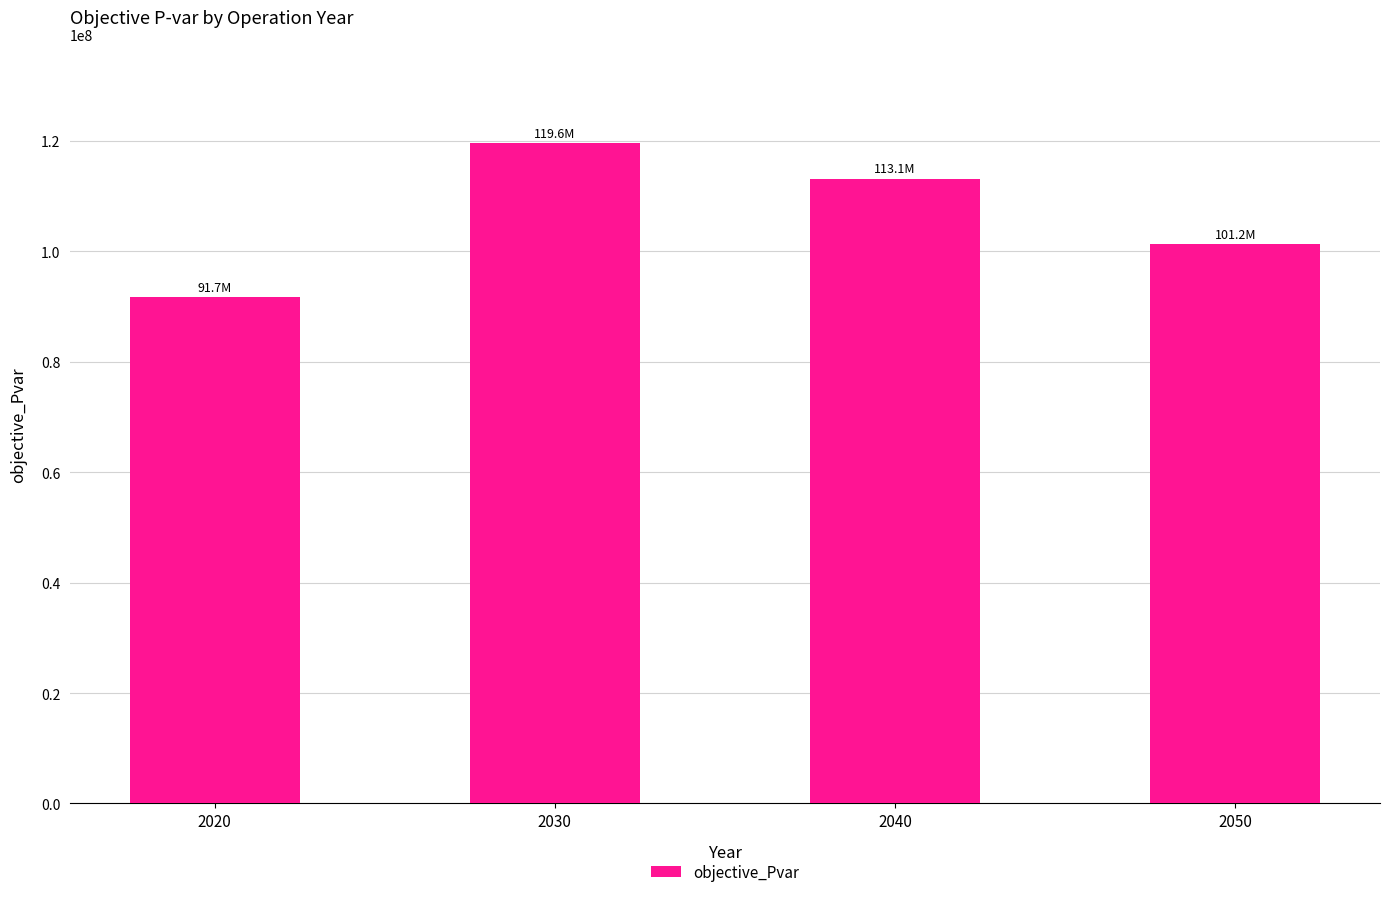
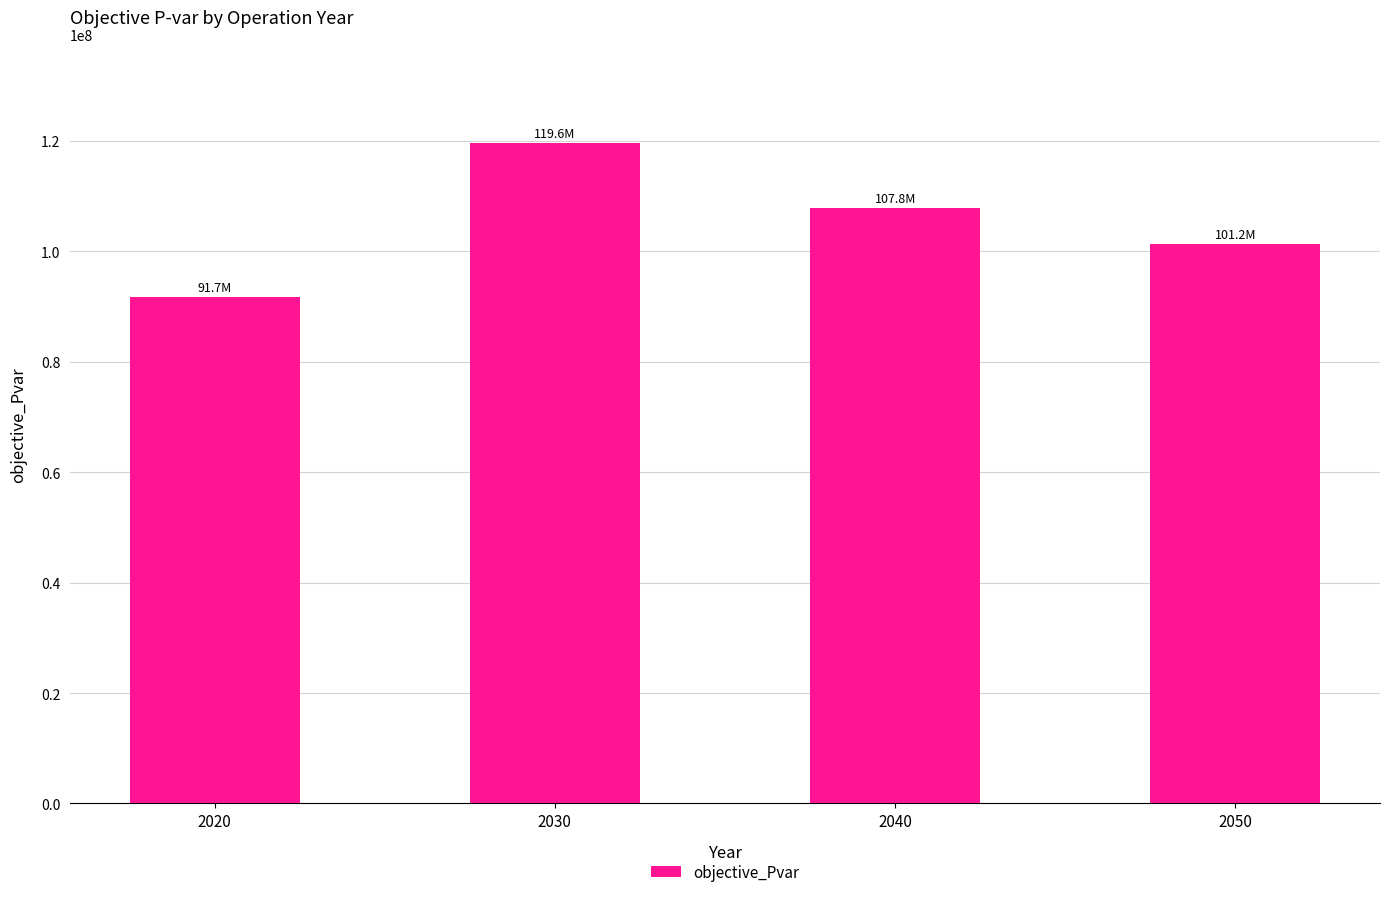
2040: 113.1M -> 107.8M
